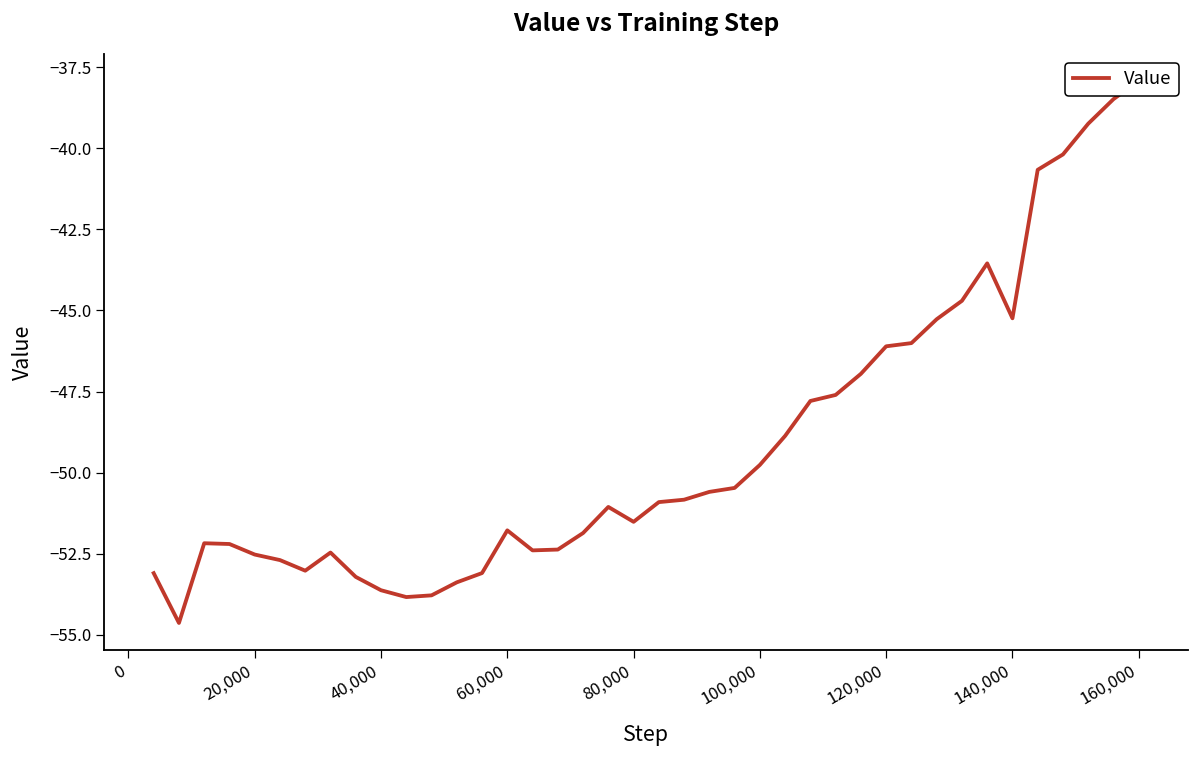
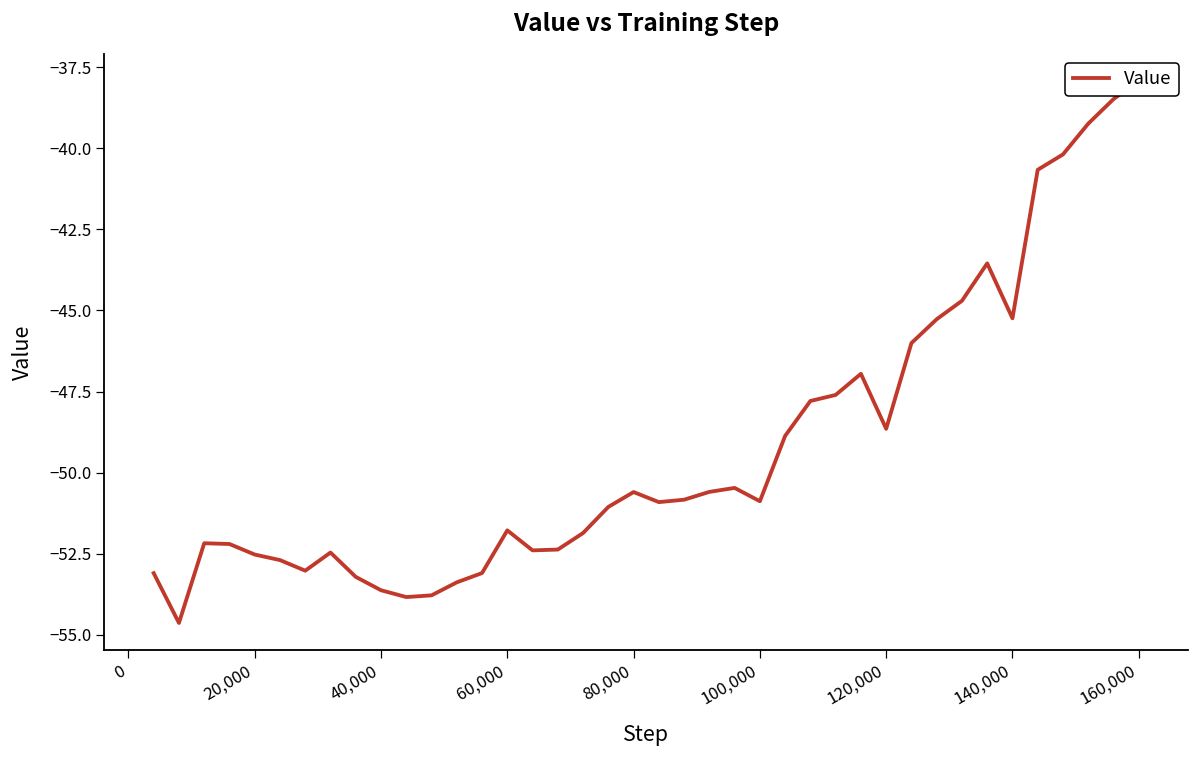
80,000: -51.5 -> -50.6
100,000: -49.8 -> -50.9
120,000: -46.1 -> -48.6
